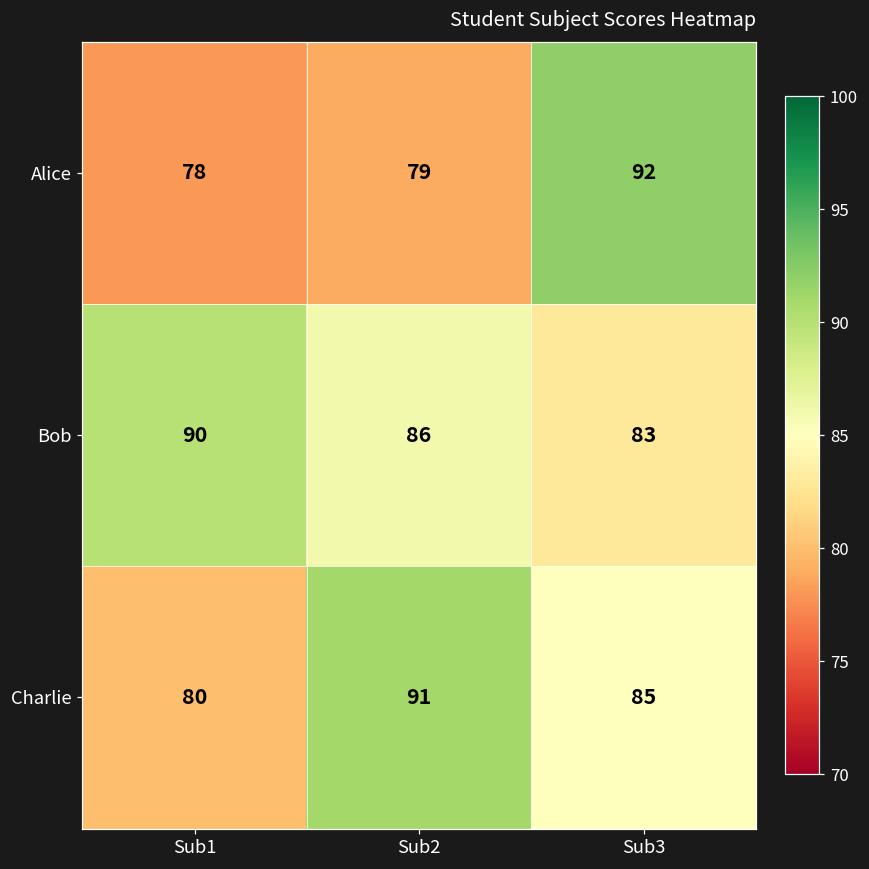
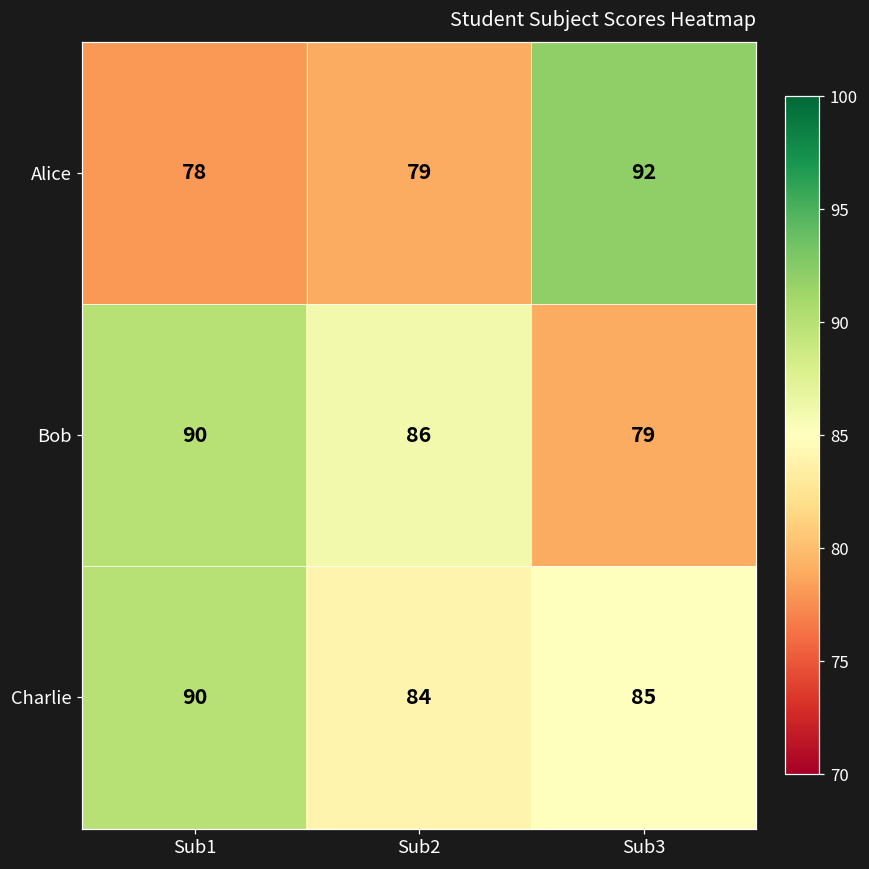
Bob, Sub3: 83 -> 79
Charlie, Sub1: 80 -> 90
Charlie, Sub2: 91 -> 84
